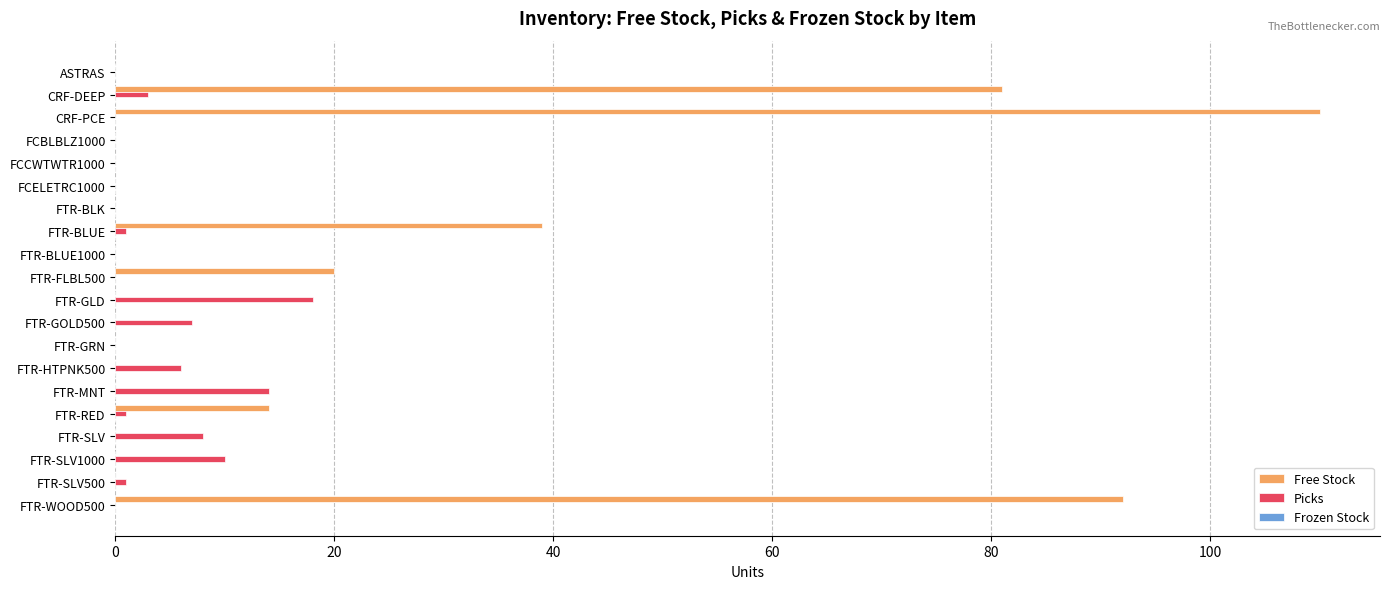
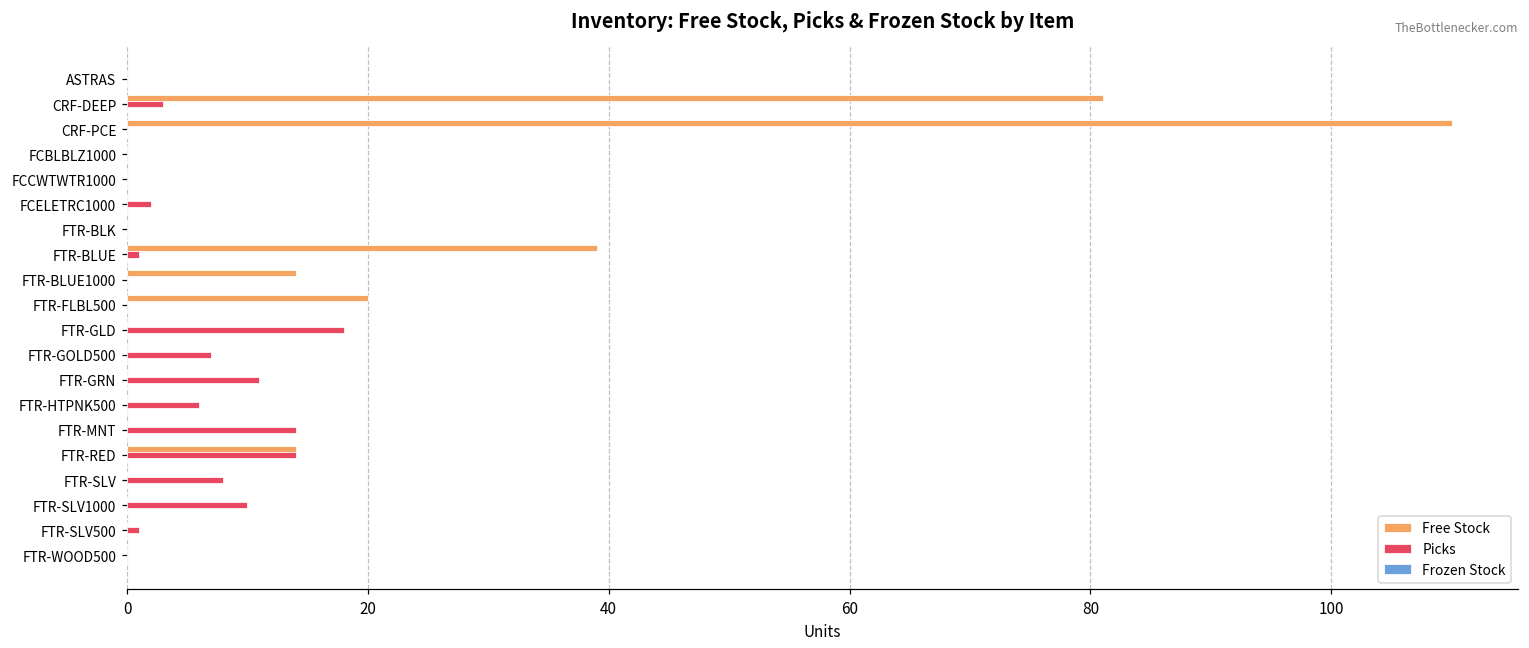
Picks, FCELETRC1000: 0 -> 2
Free Stock, FTR-BLUE1000: 0 -> 14
Picks, FTR-GRN: 0 -> 11
Picks, FTR-RED: 1 -> 14
Free Stock, FTR-WOOD500: 92 -> 0
